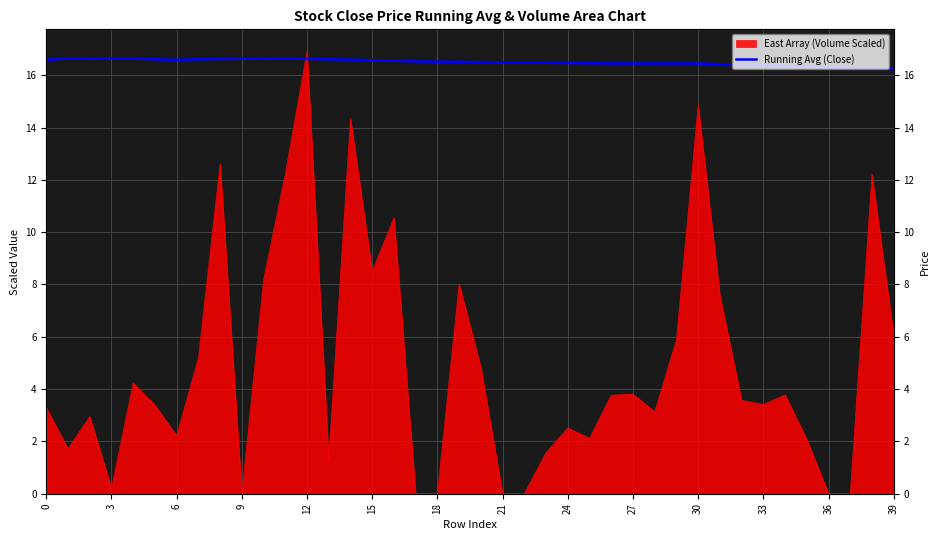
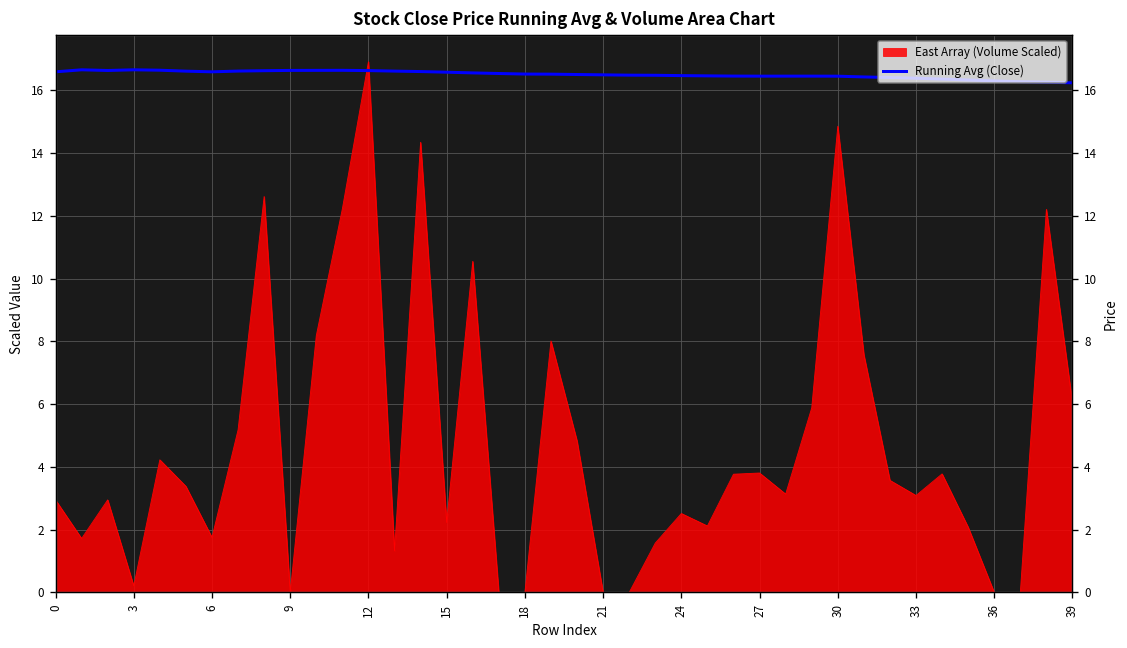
East Array (Volume Scaled), 0: 3.3 -> 2.9
East Array (Volume Scaled), 6: 2.2 -> 1.8
East Array (Volume Scaled), 15: 8.5 -> 2.2
East Array (Volume Scaled), 33: 3.4 -> 3.1
